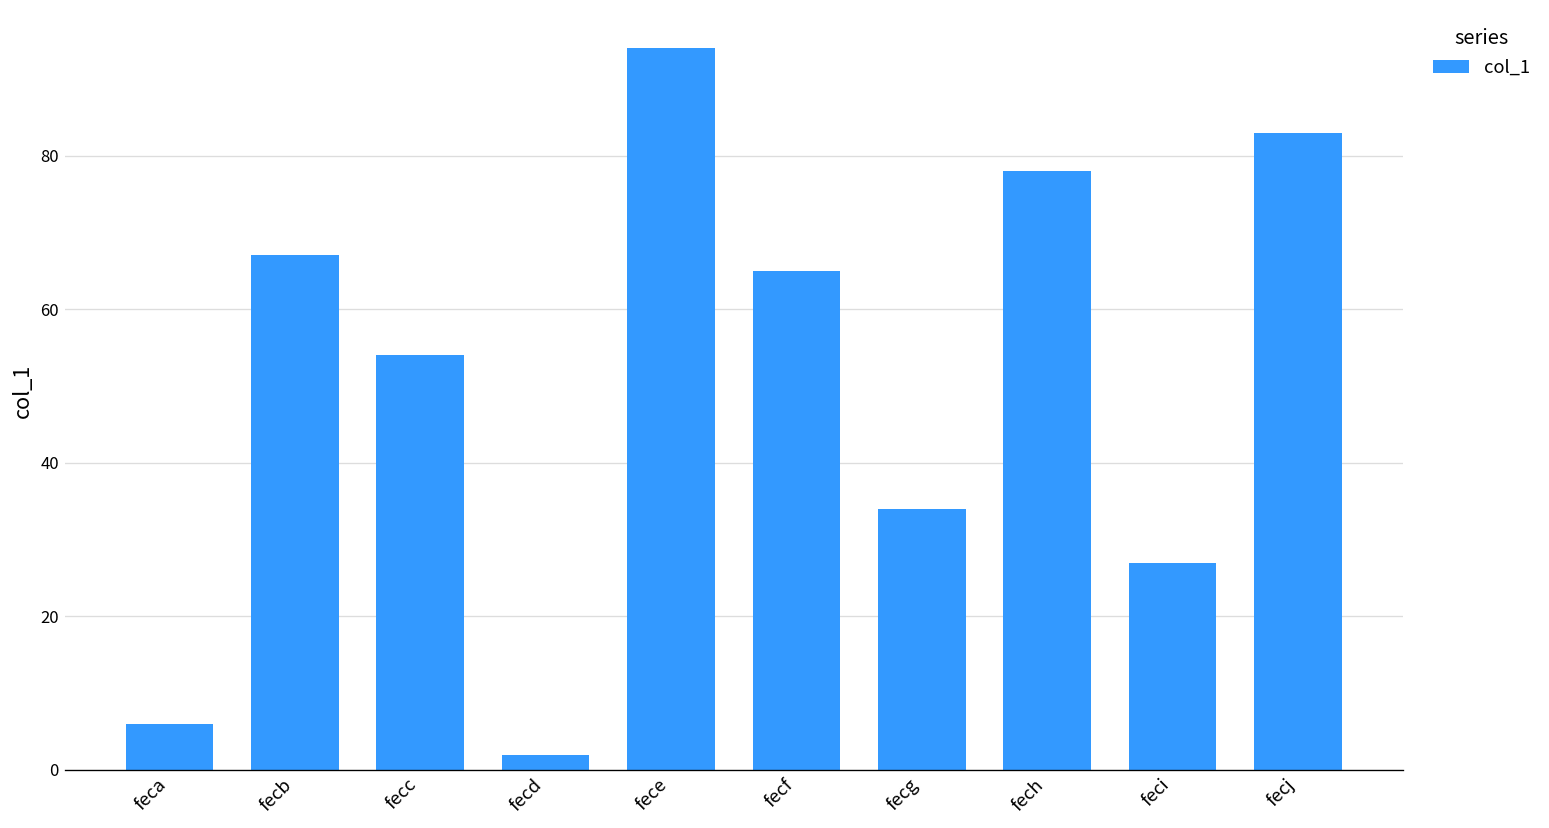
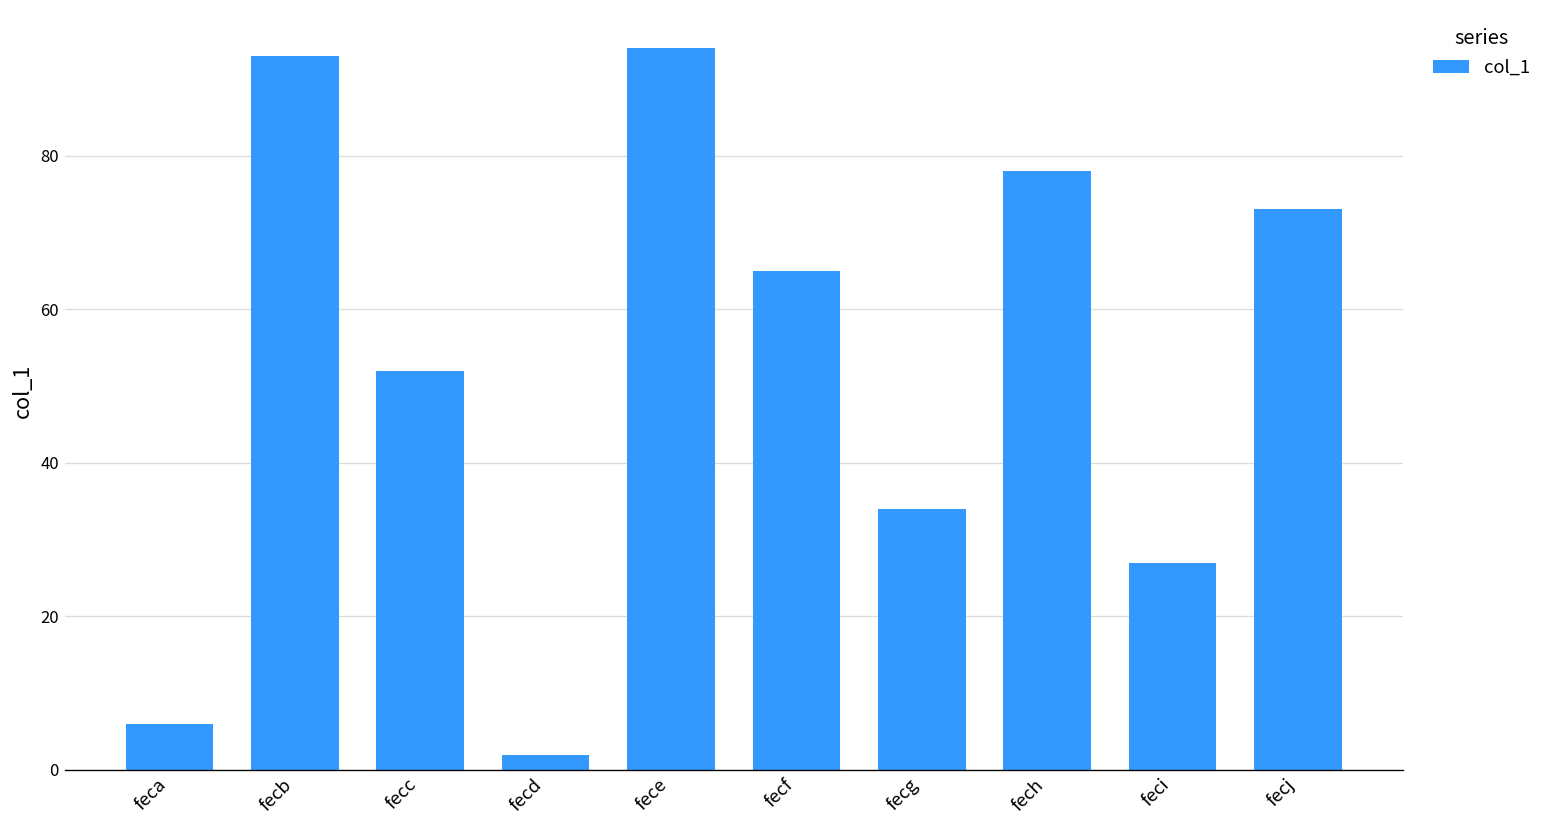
fecb: 67 -> 93
fecc: 54 -> 52
fecj: 83 -> 73
